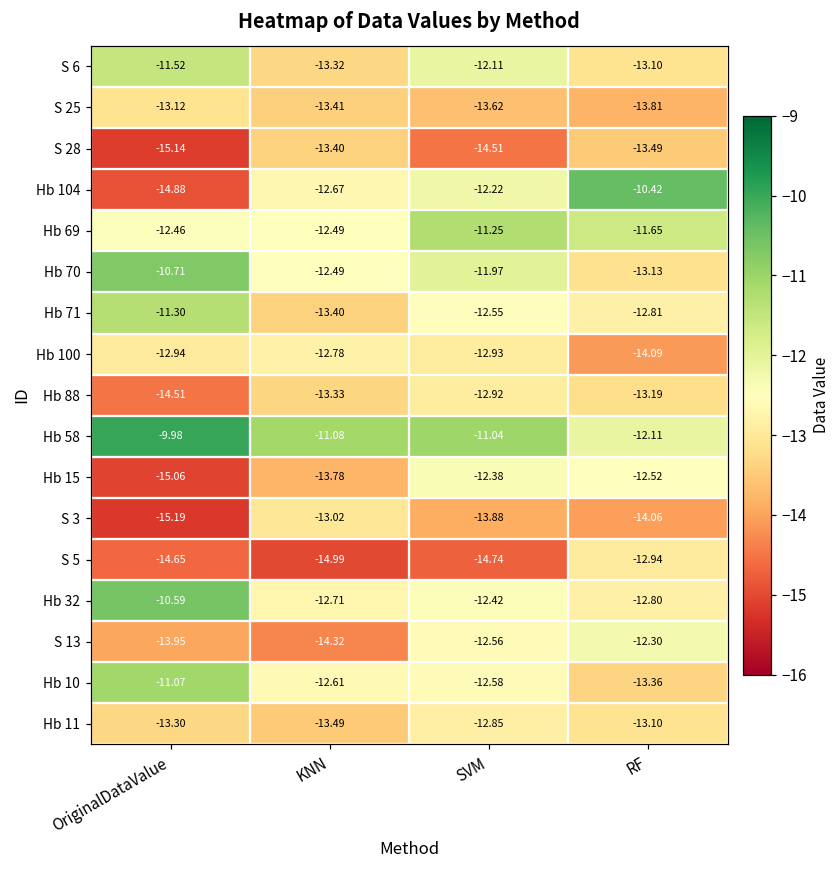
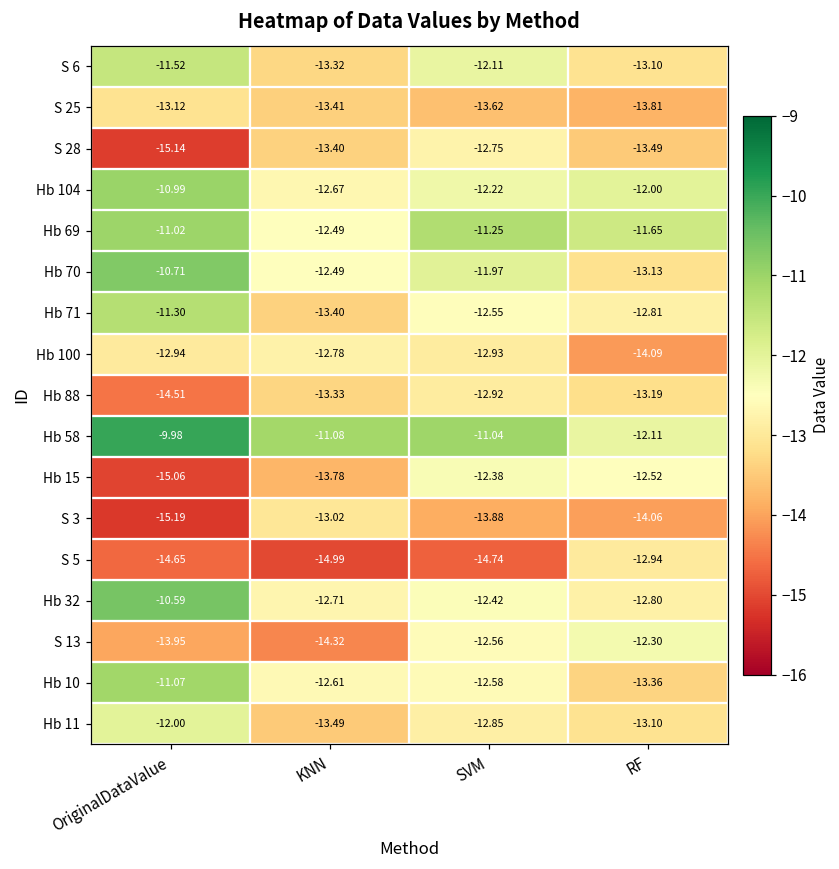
S 28, SVM: -14.51 -> -12.75
Hb 104, OriginalDataValue: -14.88 -> -10.99
Hb 104, RF: -10.42 -> -12.00
Hb 69, OriginalDataValue: -12.46 -> -11.02
Hb 11, OriginalDataValue: -13.30 -> -12.00
